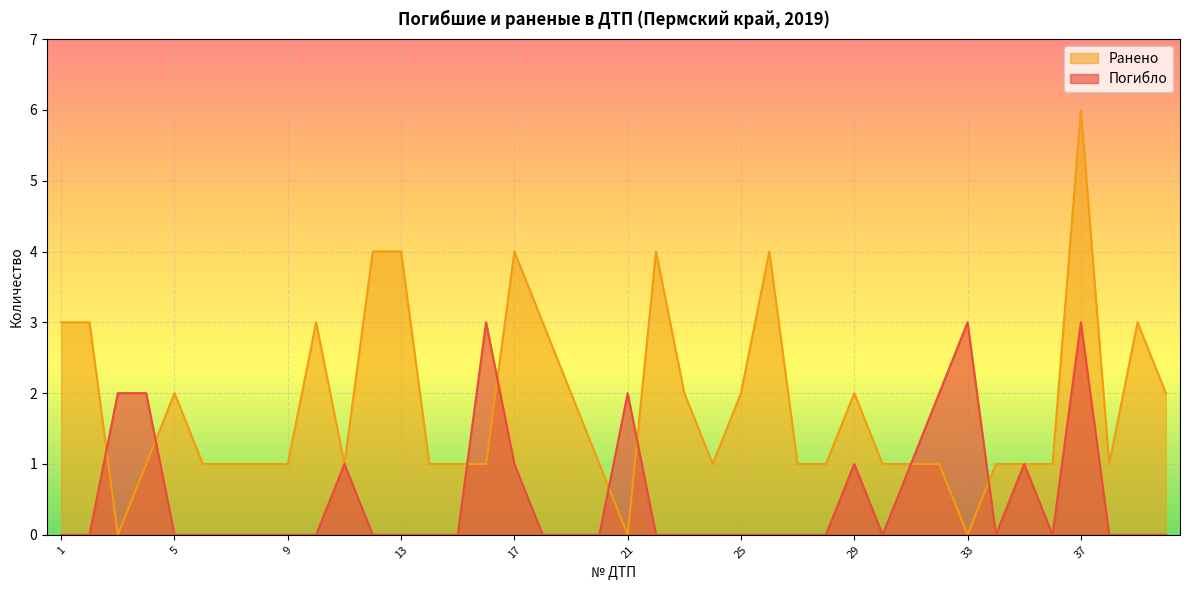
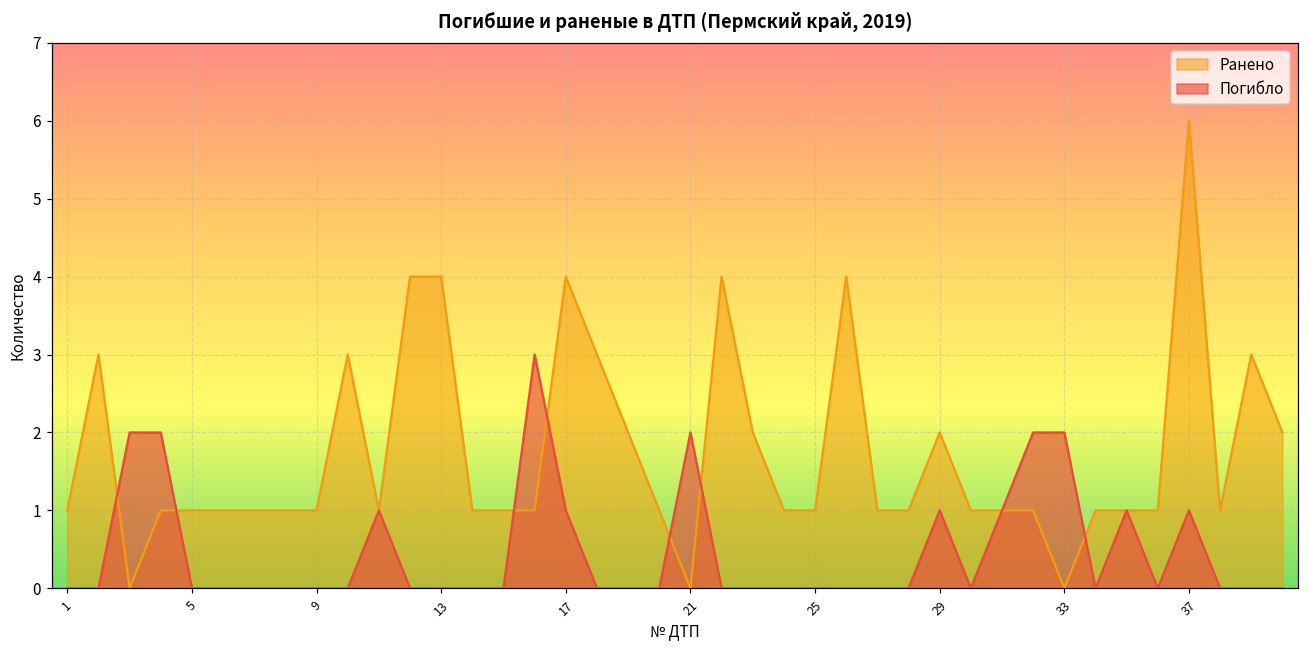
Ранено, 1: 3 -> 1
Ранено, 5: 2 -> 1
Ранено, 25: 2 -> 1
Погибло, 33: 3 -> 2
Погибло, 37: 3 -> 1
